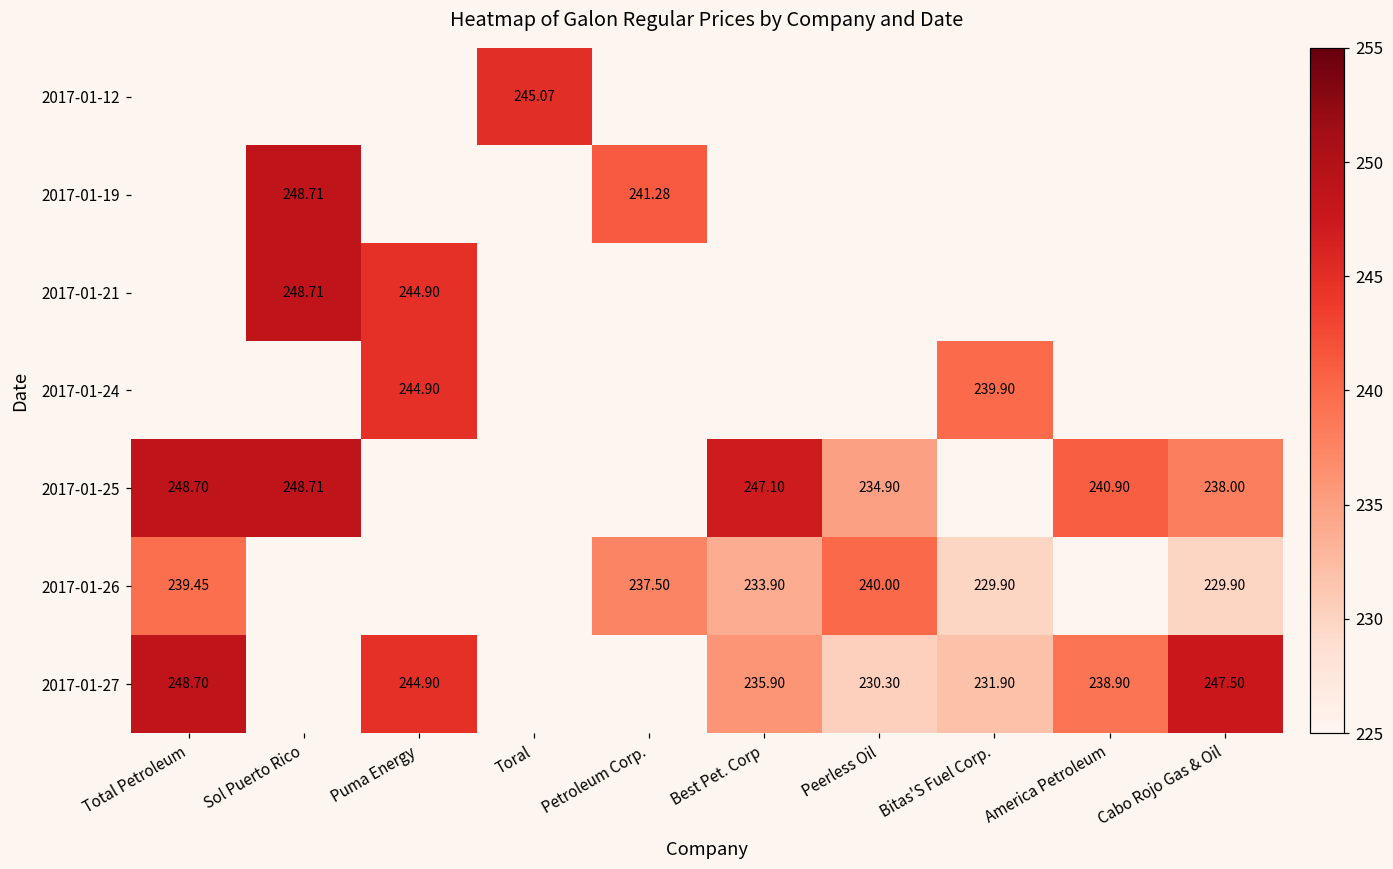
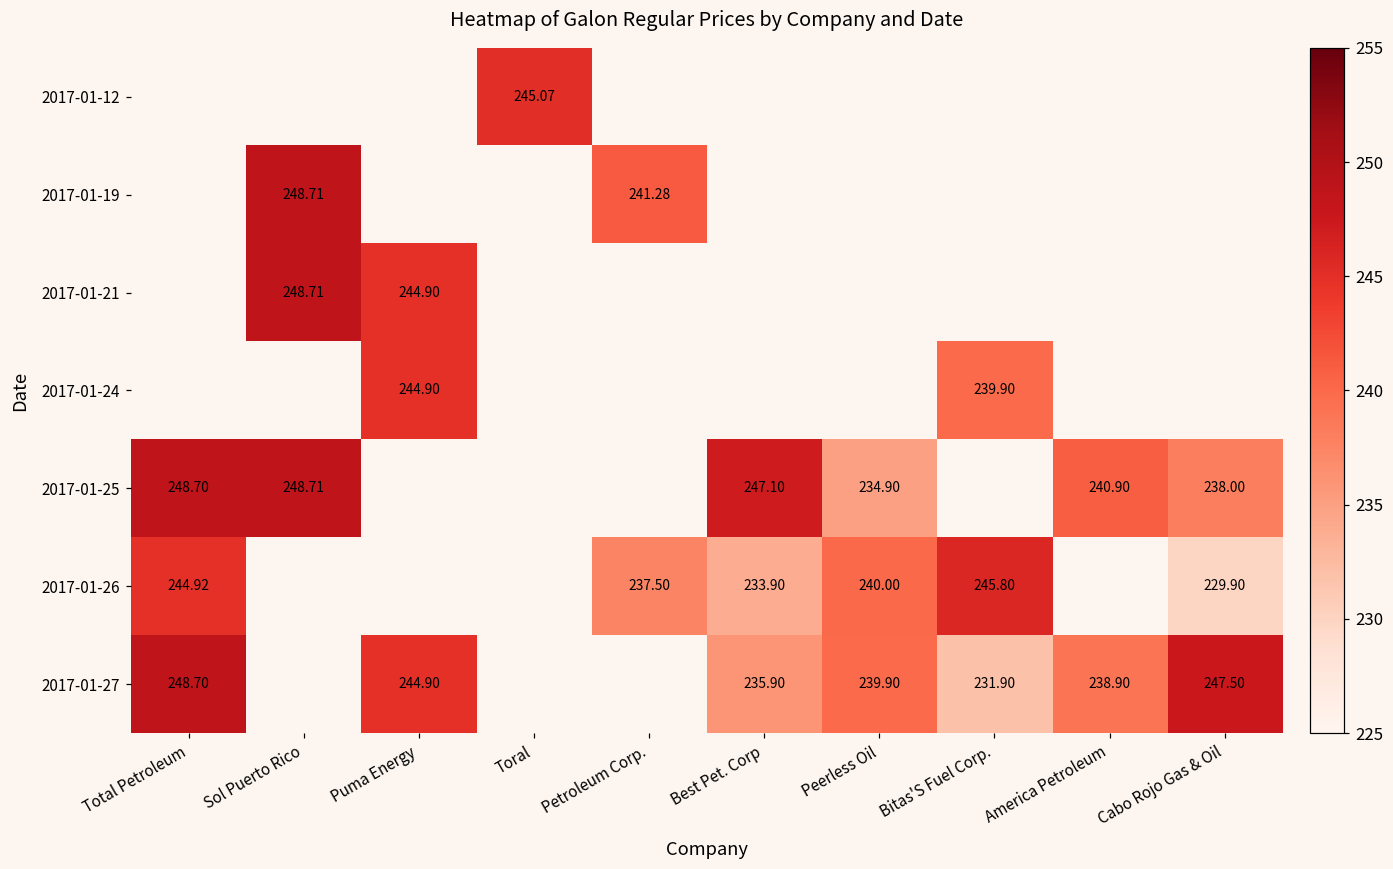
2017-01-26, Total Petroleum: 239.45 -> 244.92
2017-01-26, Bitas'S Fuel Corp.: 229.90 -> 245.80
2017-01-27, Peerless Oil: 230.30 -> 239.90
